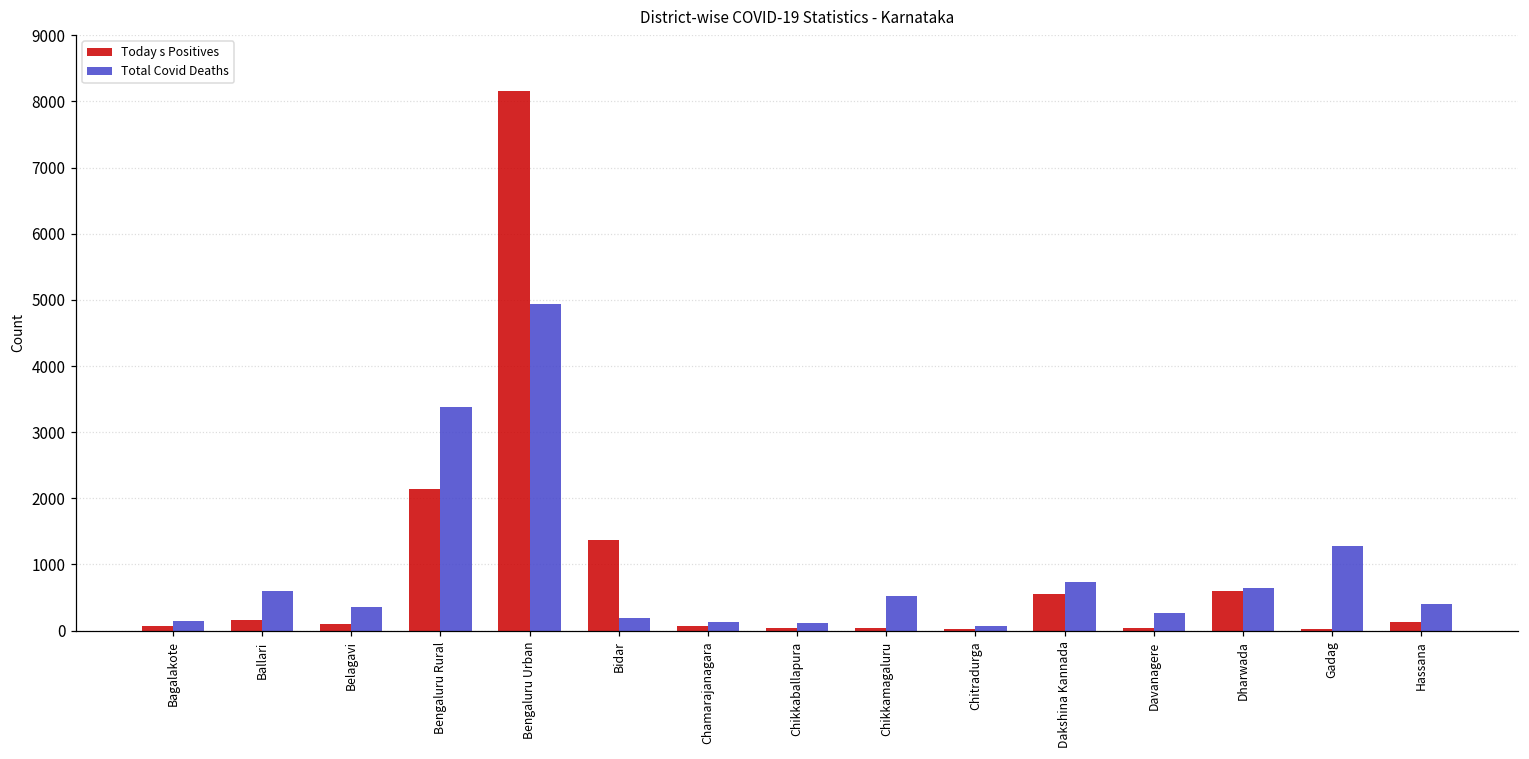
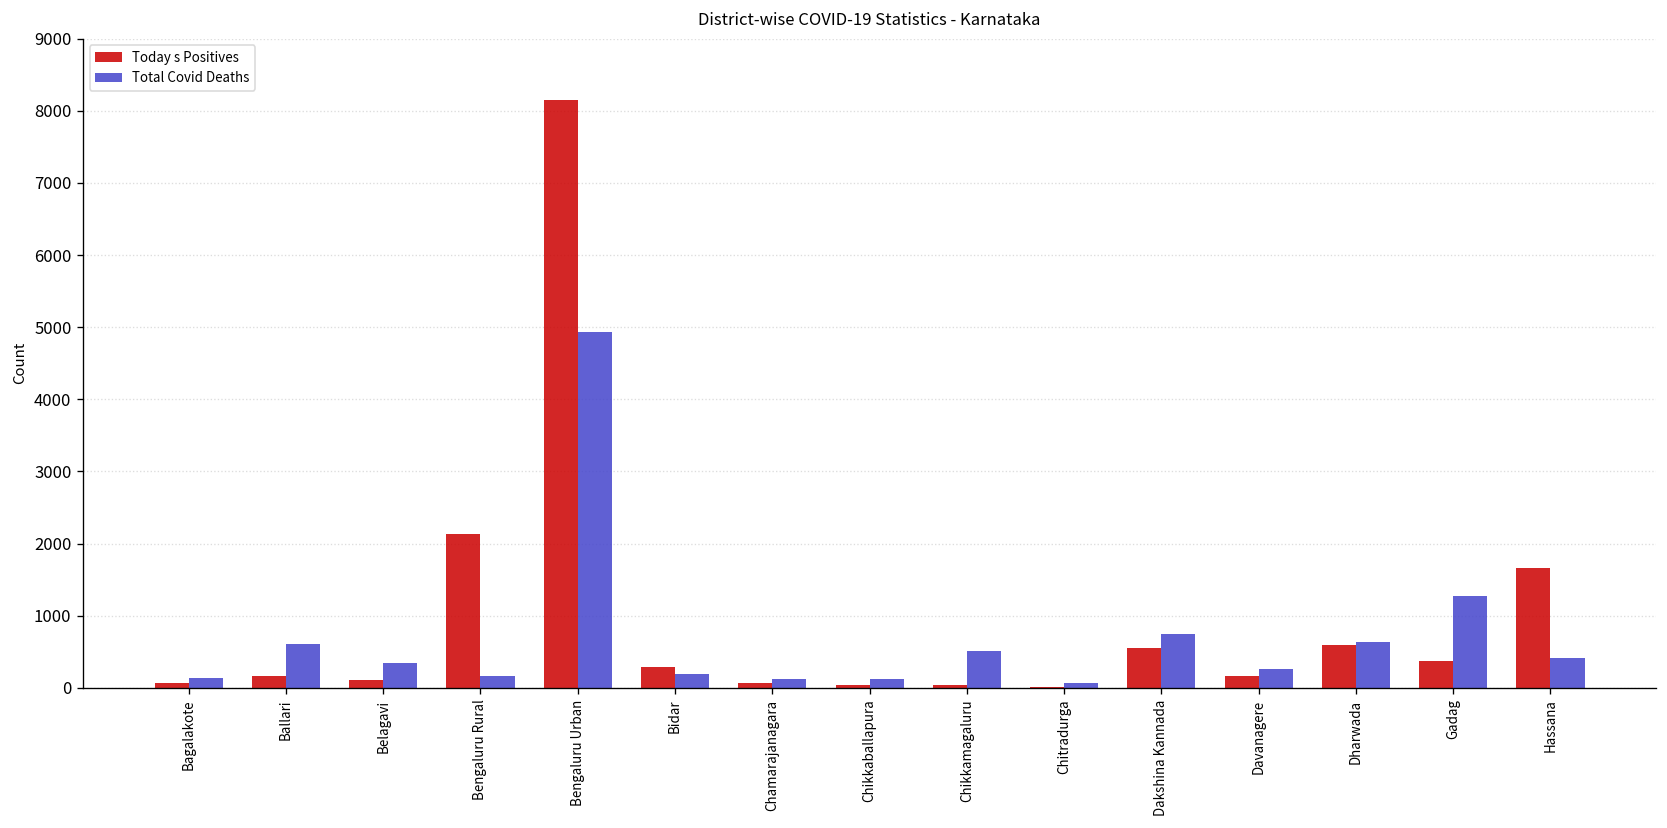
Total Covid Deaths, Bengaluru Rural: 3400 -> 200
Today s Positives, Bidar: 1400 -> 300
Today s Positives, Davanagere: 0 -> 200
Today s Positives, Gadag: 0 -> 400
Today s Positives, Hassana: 100 -> 1700
